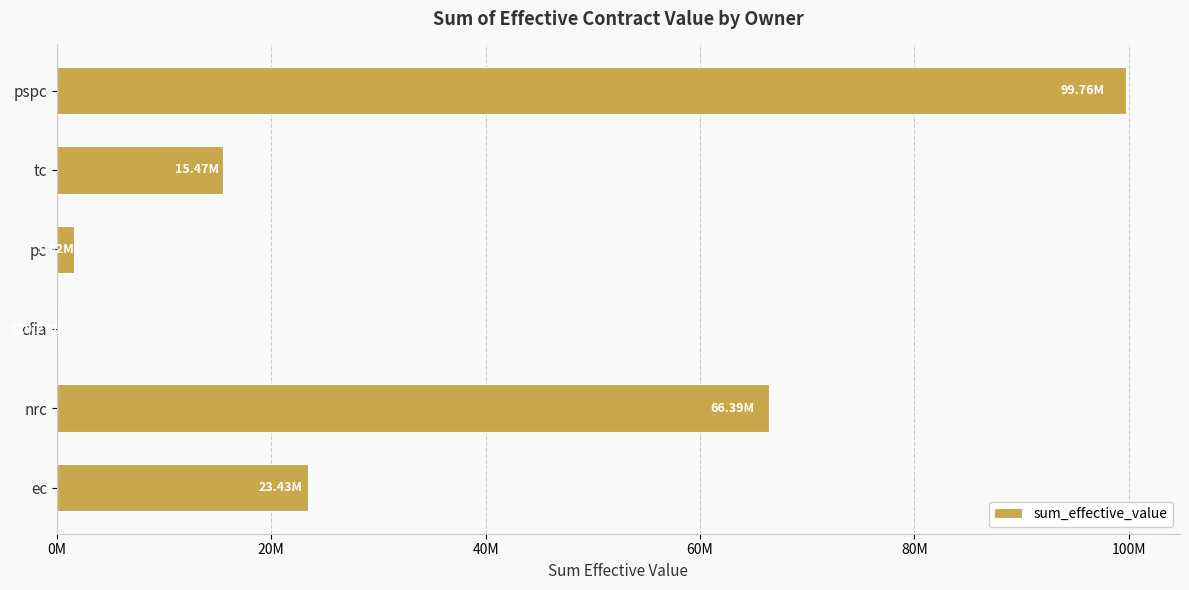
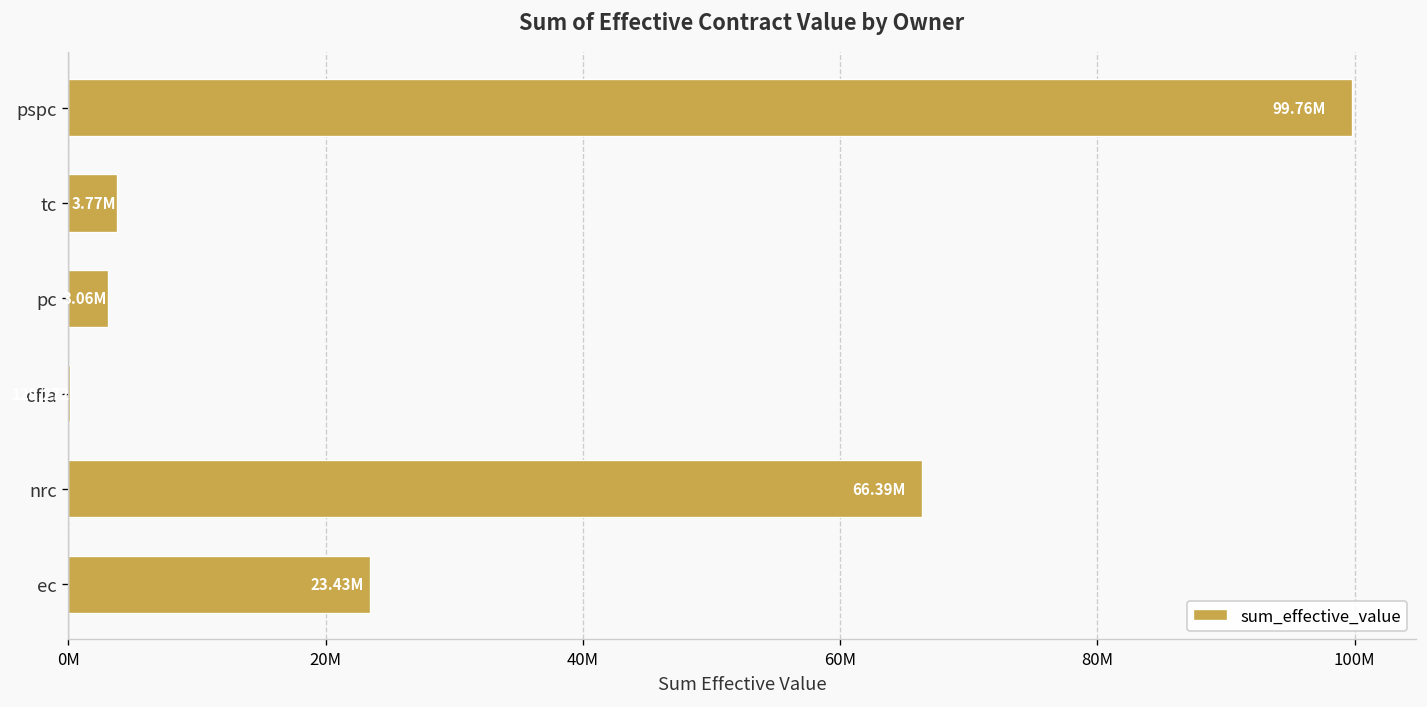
tc: 15.47M -> 3.77M
pc: 1600000 -> 3100000
